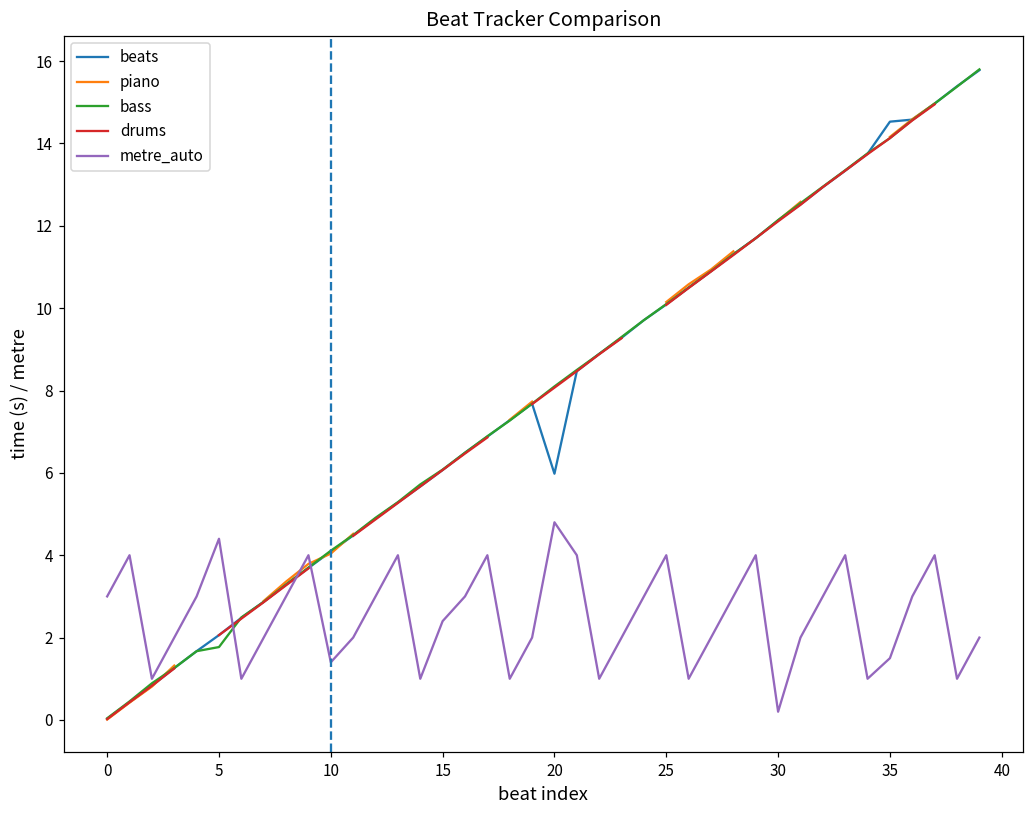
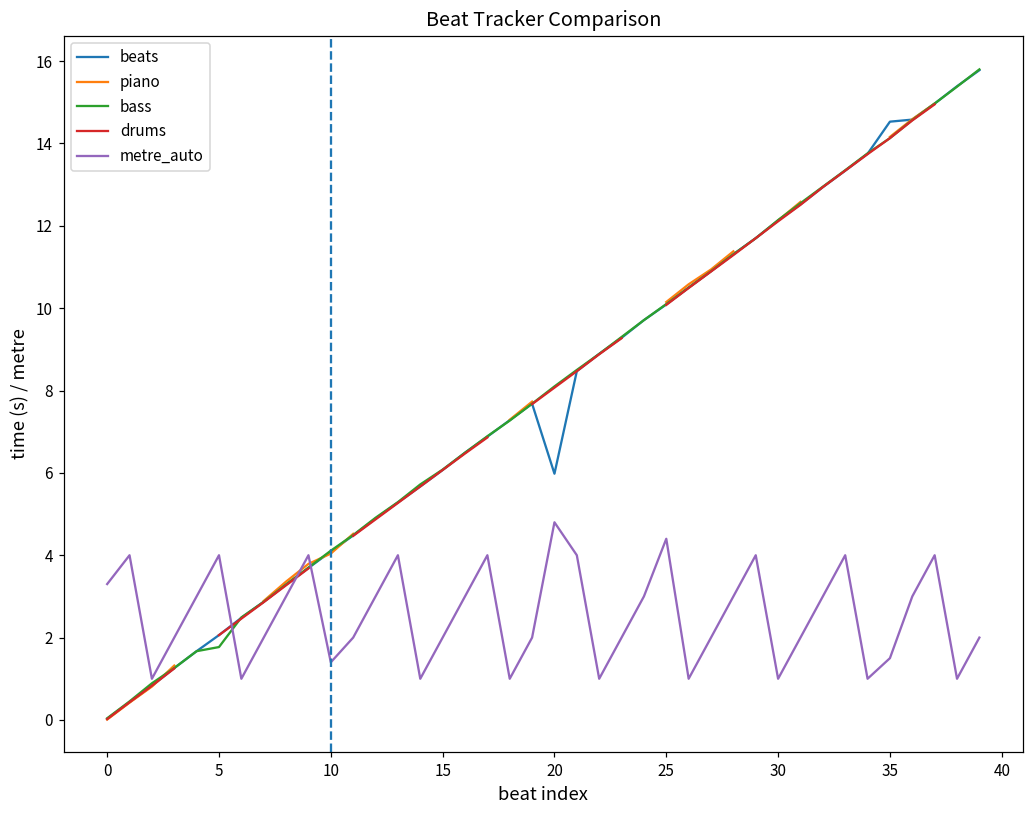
metre_auto, 0: 3.0 -> 3.3
metre_auto, 5: 4.4 -> 4.0
metre_auto, 15: 2.4 -> 2.0
metre_auto, 25: 4.0 -> 4.4
metre_auto, 30: 0.2 -> 1.0
